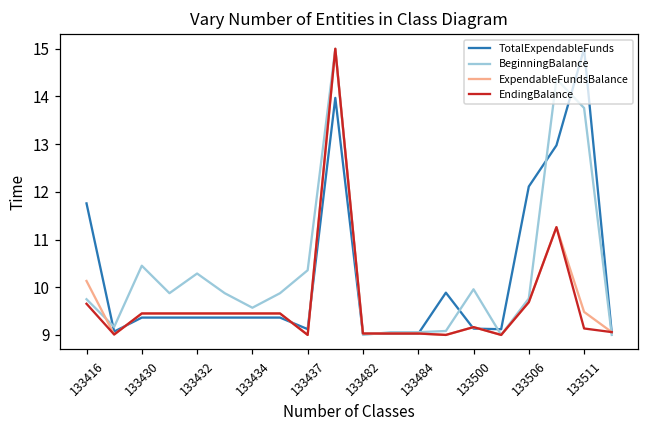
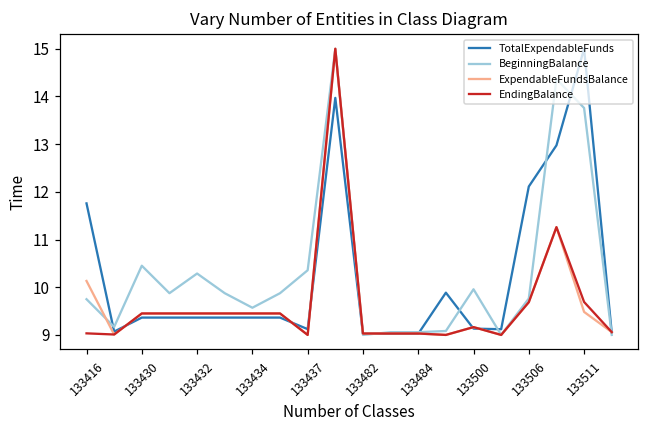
EndingBalance, 133416: 9.7 -> 9.0
EndingBalance, 133511: 9.1 -> 9.7
